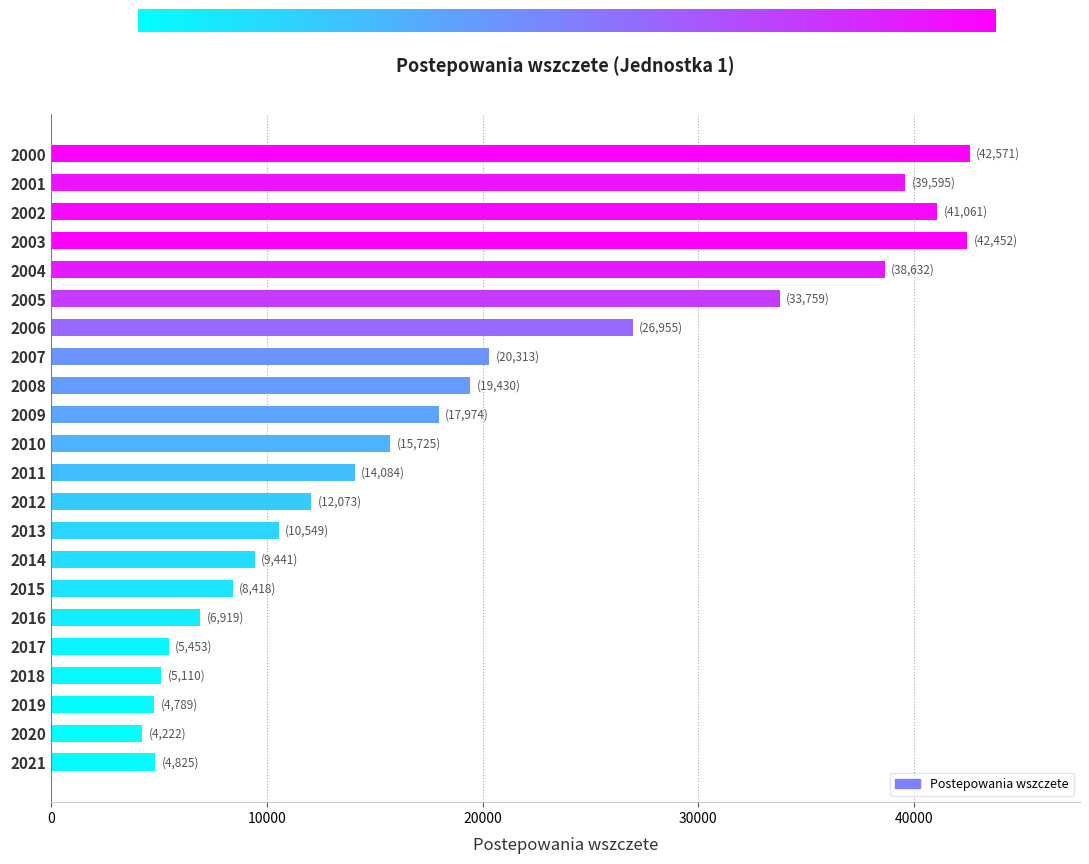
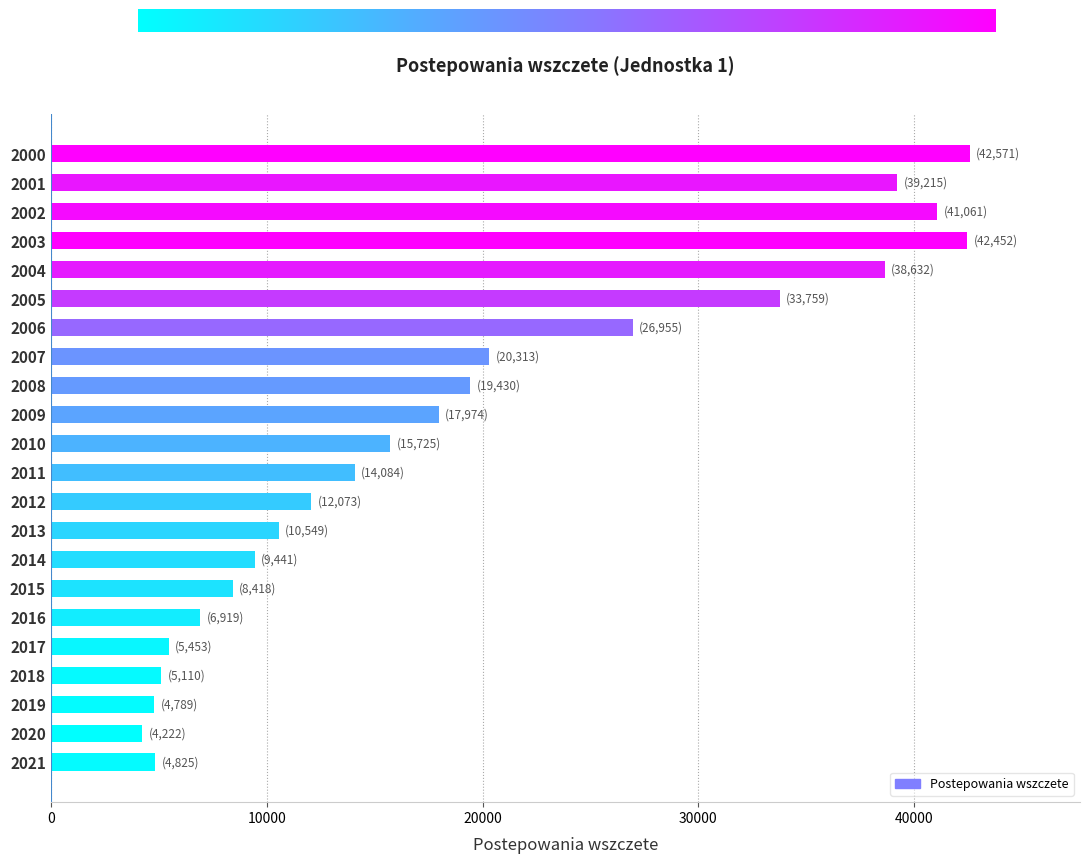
2001: (39,595) -> (39,215)
